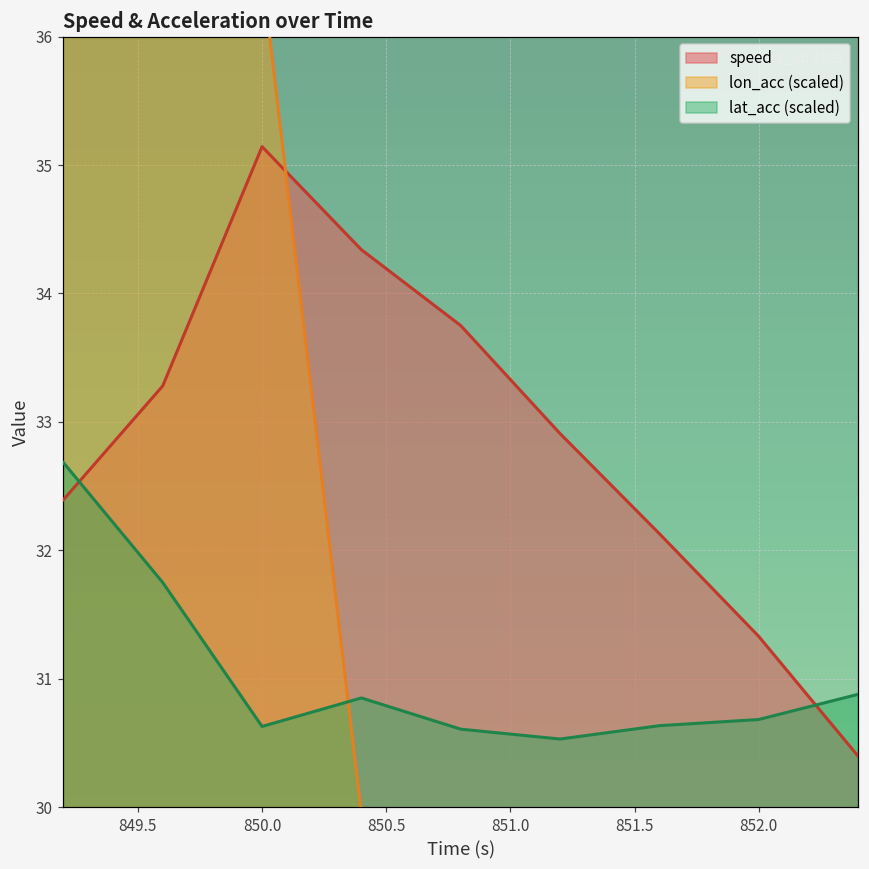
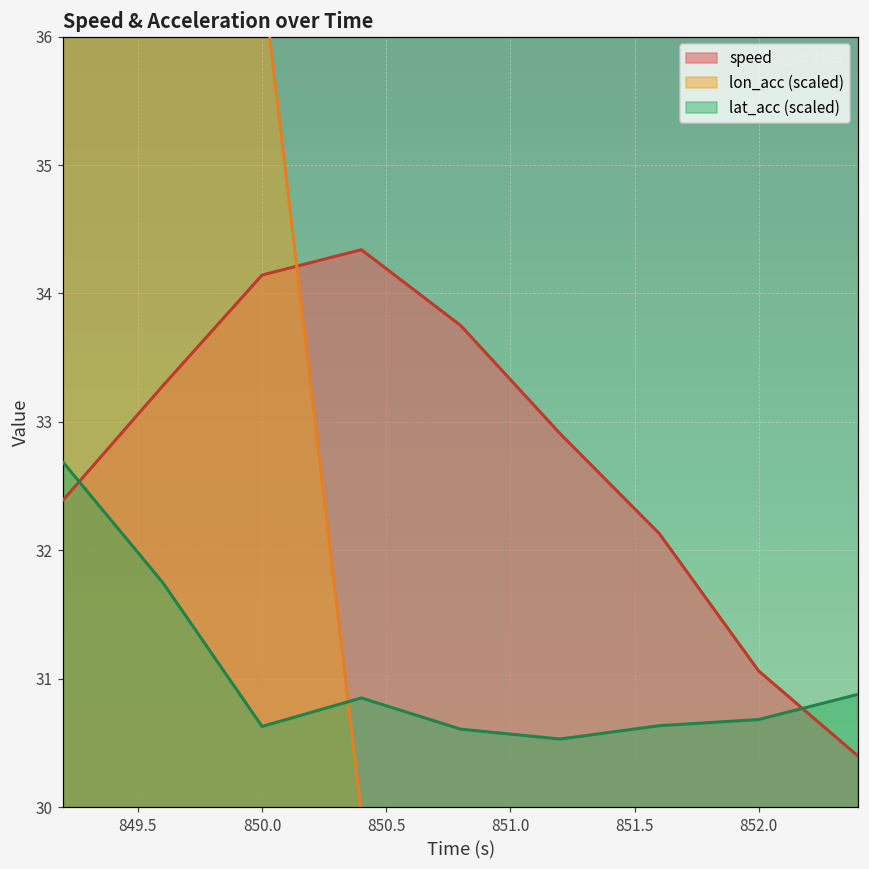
speed, 850.0: 35.14 -> 34.14
speed, 852.0: 31.33 -> 31.06
